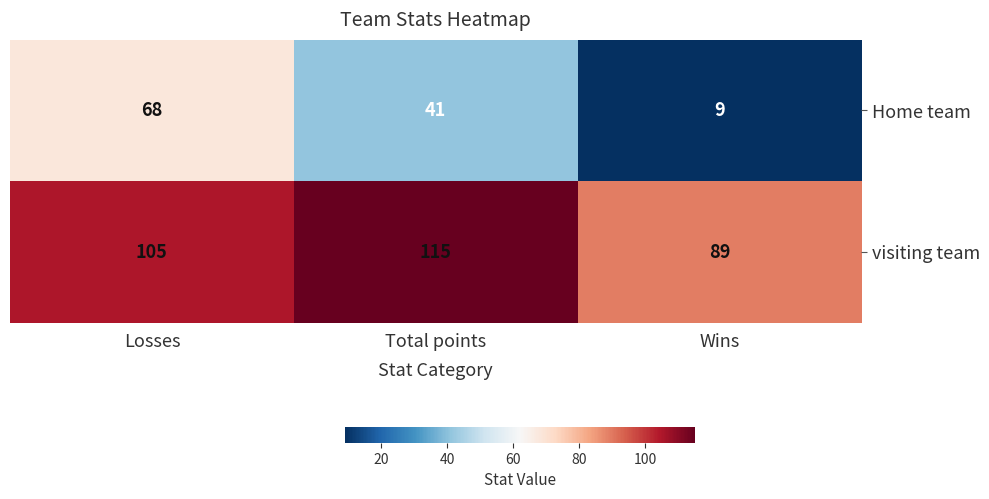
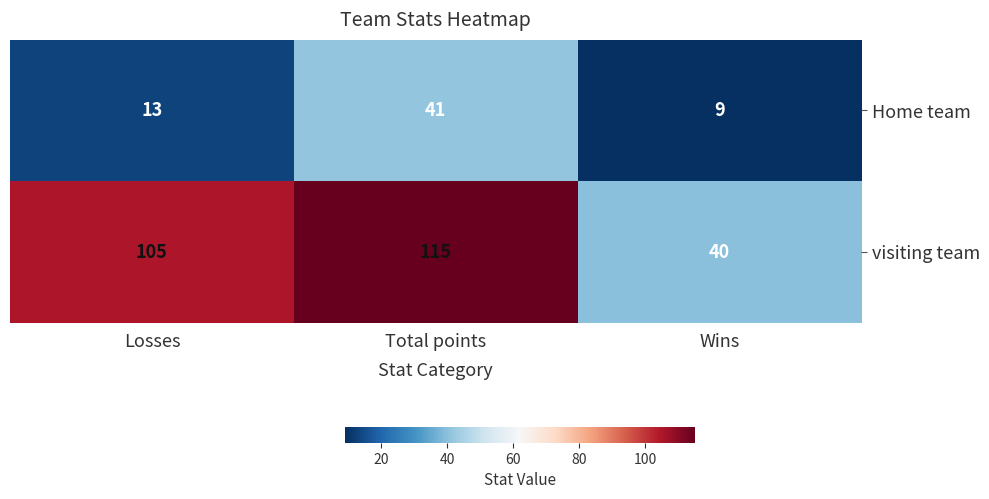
Home team, Losses: 68 -> 13
visiting team, Wins: 89 -> 40
